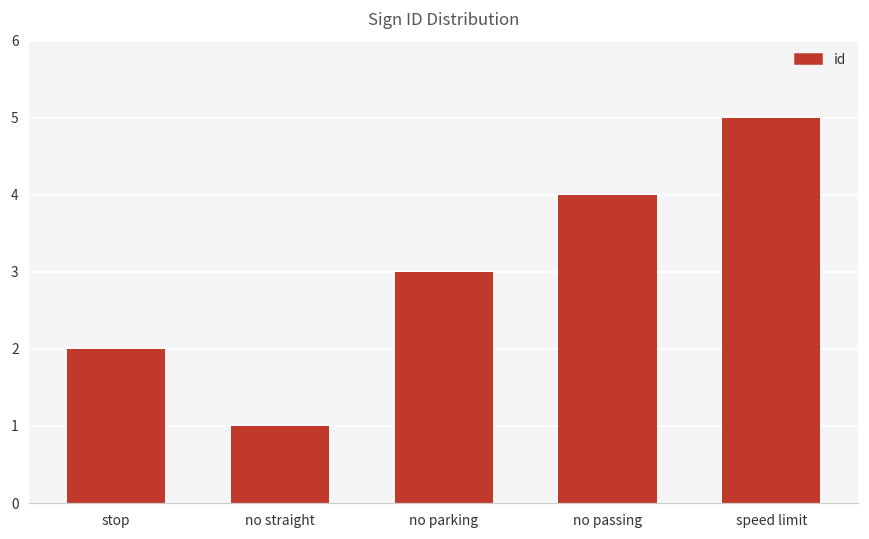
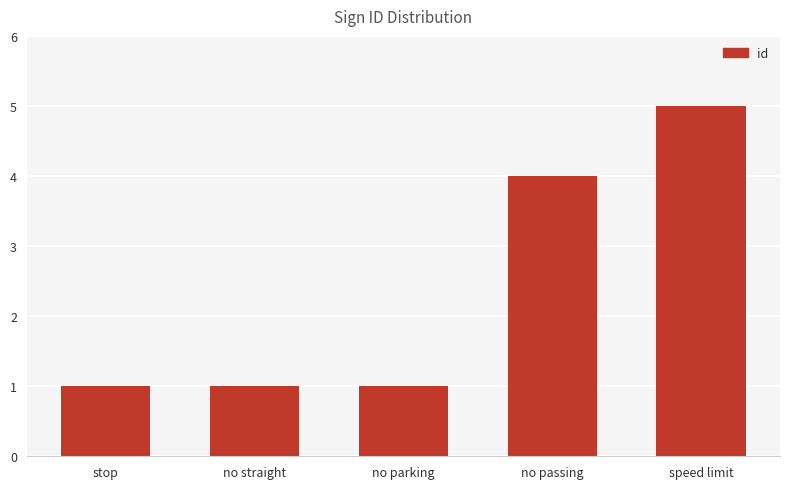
stop: 2 -> 1
no parking: 3 -> 1
